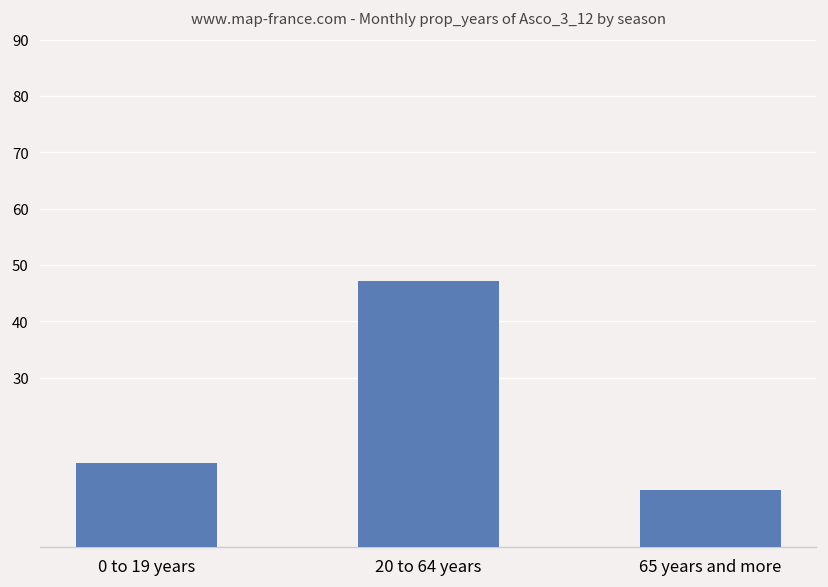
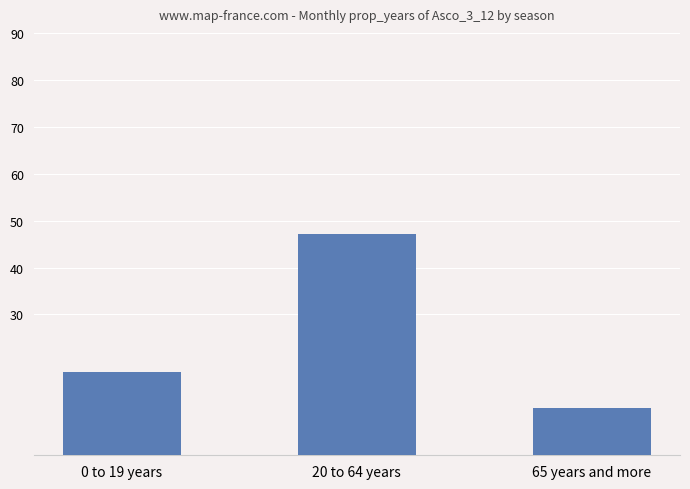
0 to 19 years: 15 -> 18
